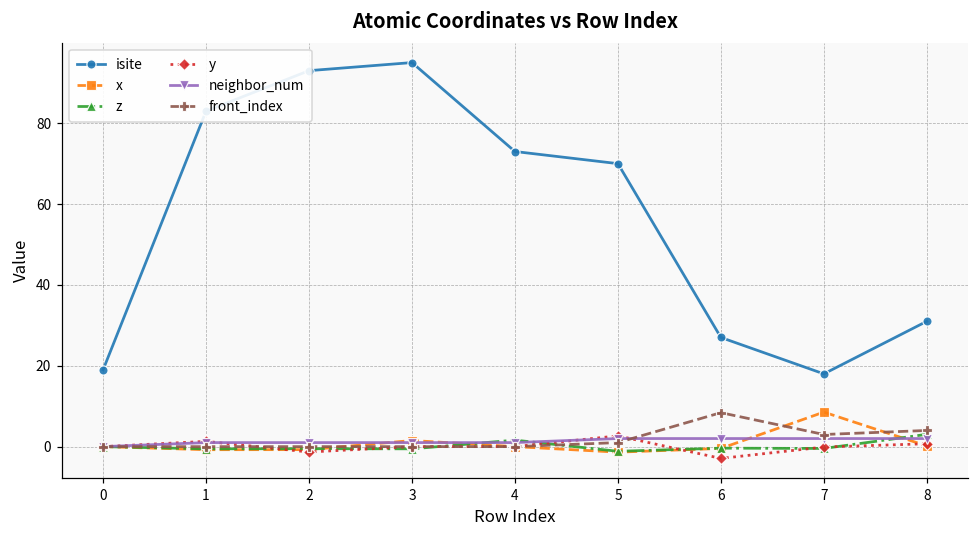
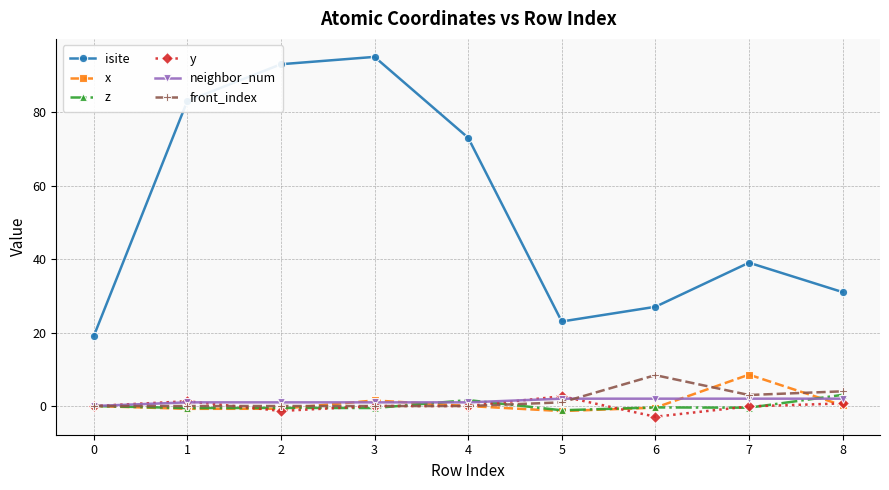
isite, 5: 70 -> 23
isite, 7: 18 -> 39
